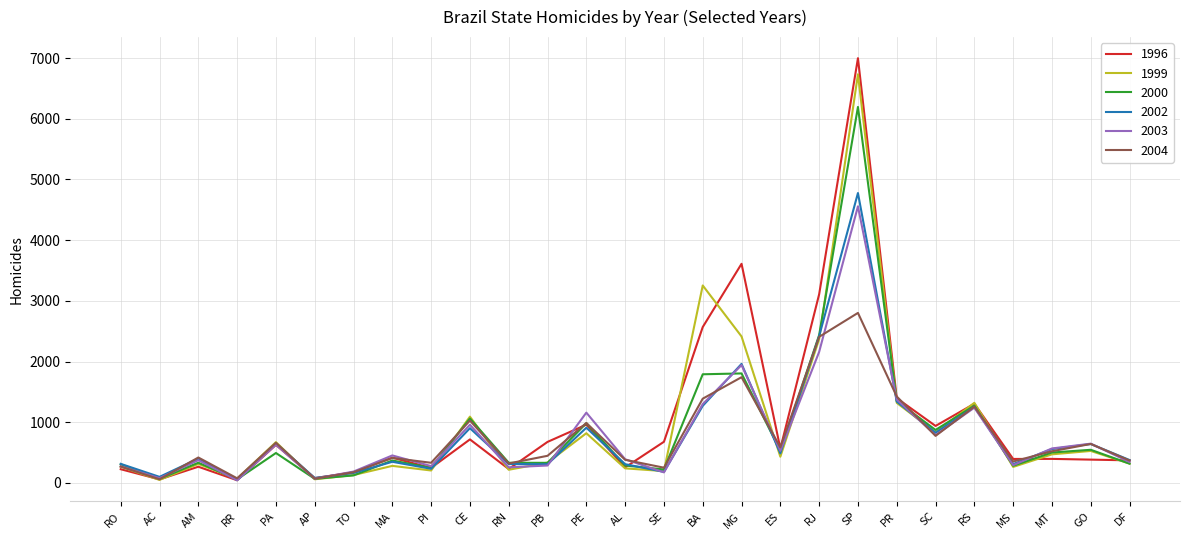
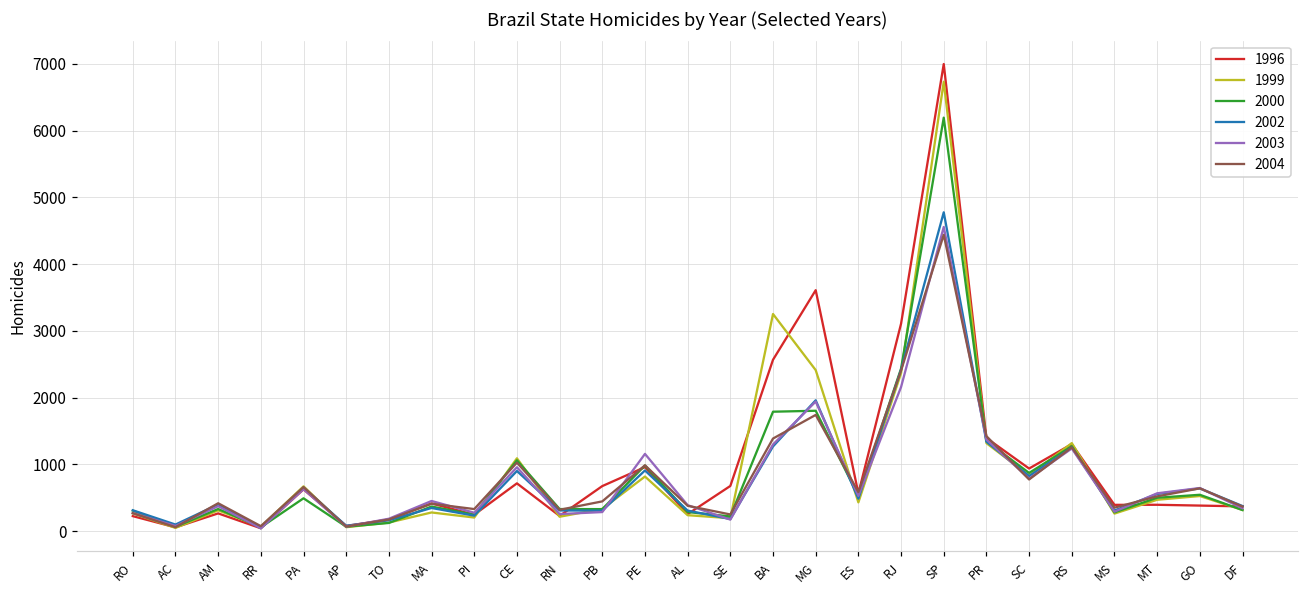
2004, SP: 2800 -> 4400
